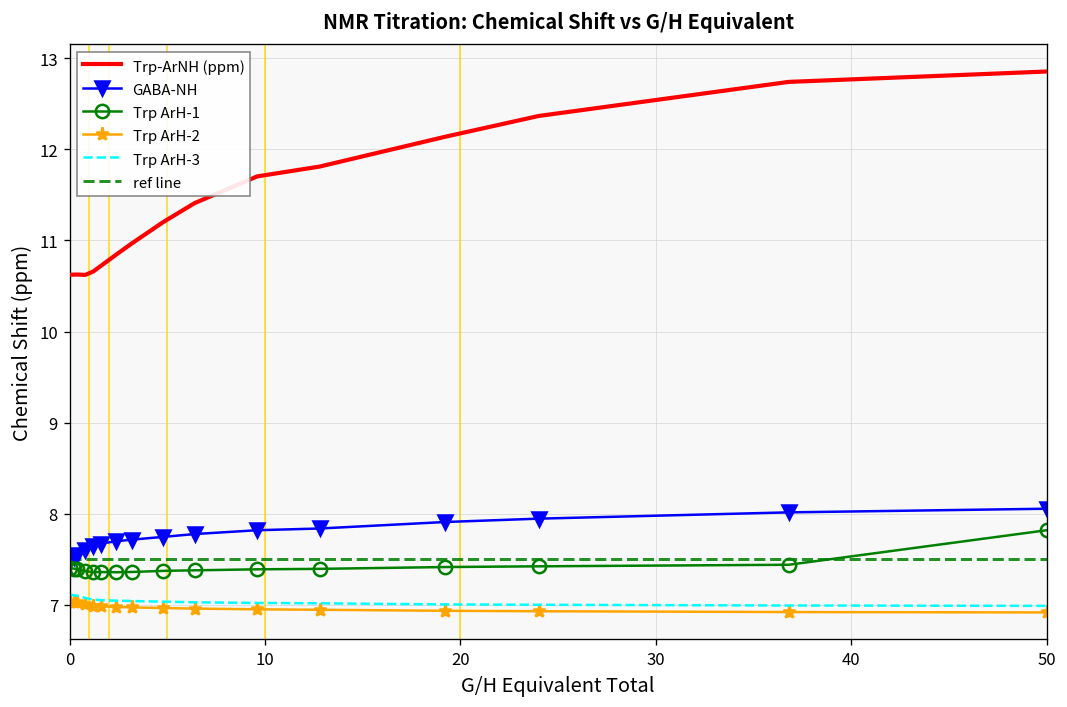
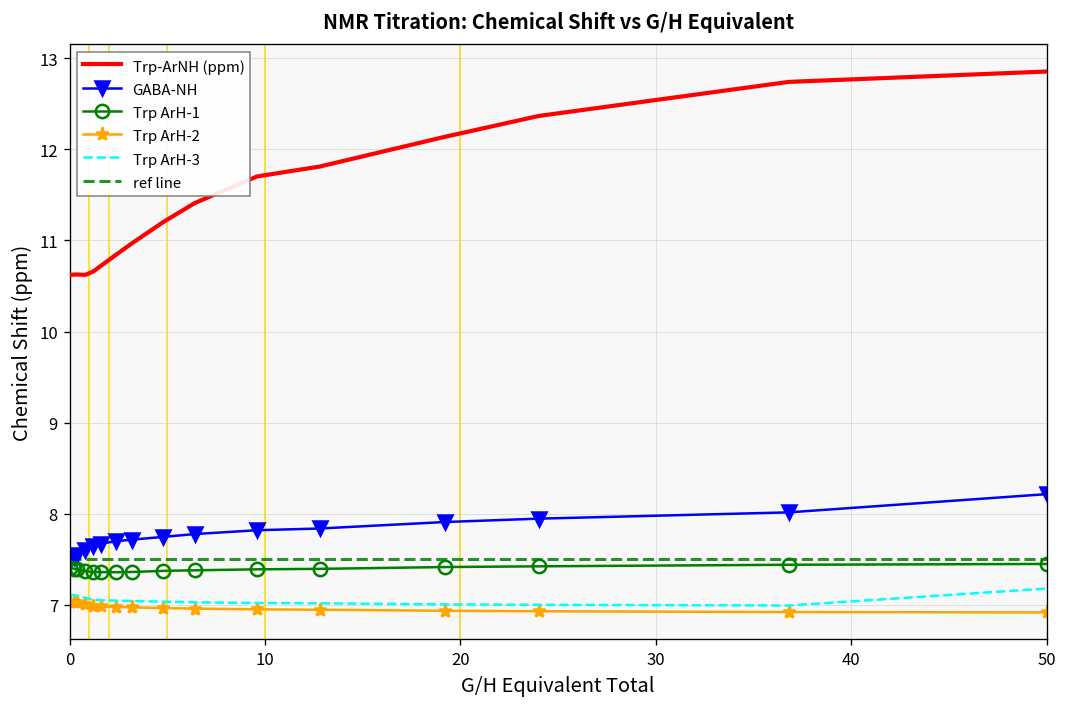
GABA-NH, 50: 8.1 -> 8.2
Trp ArH-1, 50: 7.8 -> 7.5
Trp ArH-3, 50: 7.0 -> 7.2
